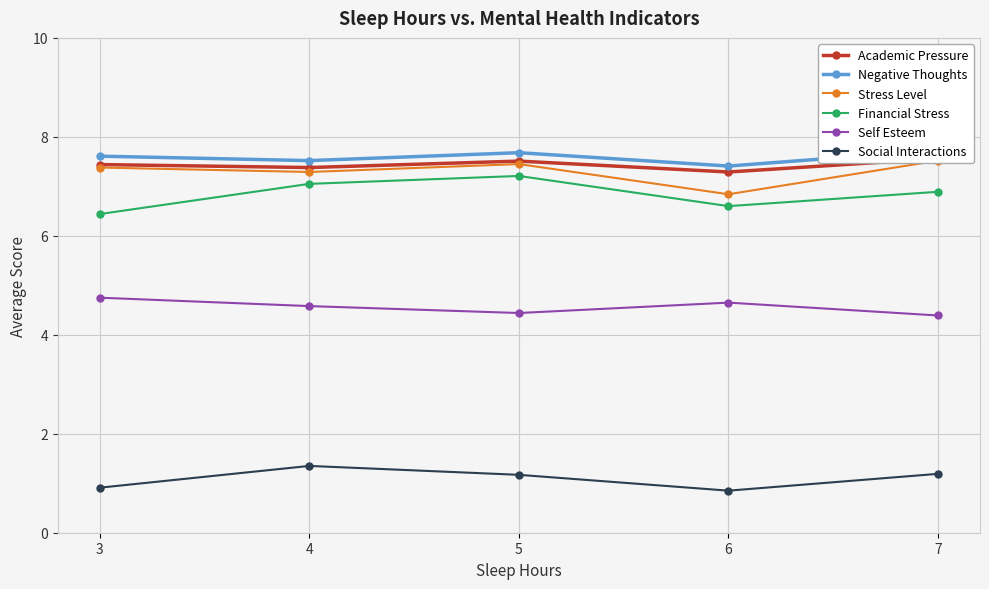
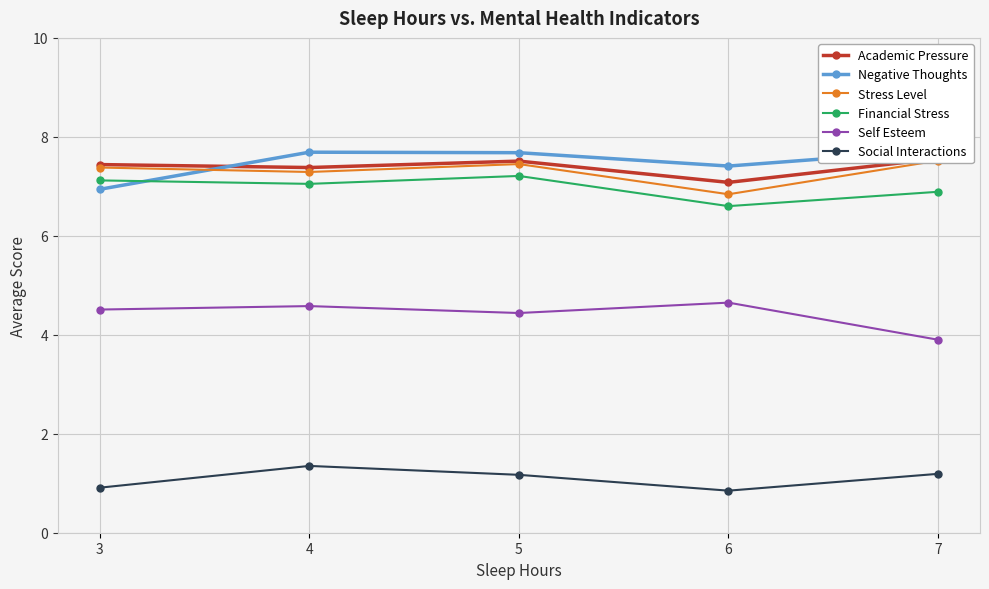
Negative Thoughts, 3: 7.6 -> 6.9
Financial Stress, 3: 6.4 -> 7.1
Self Esteem, 3: 4.8 -> 4.5
Negative Thoughts, 4: 7.5 -> 7.7
Academic Pressure, 6: 7.3 -> 7.1
Self Esteem, 7: 4.4 -> 3.9
